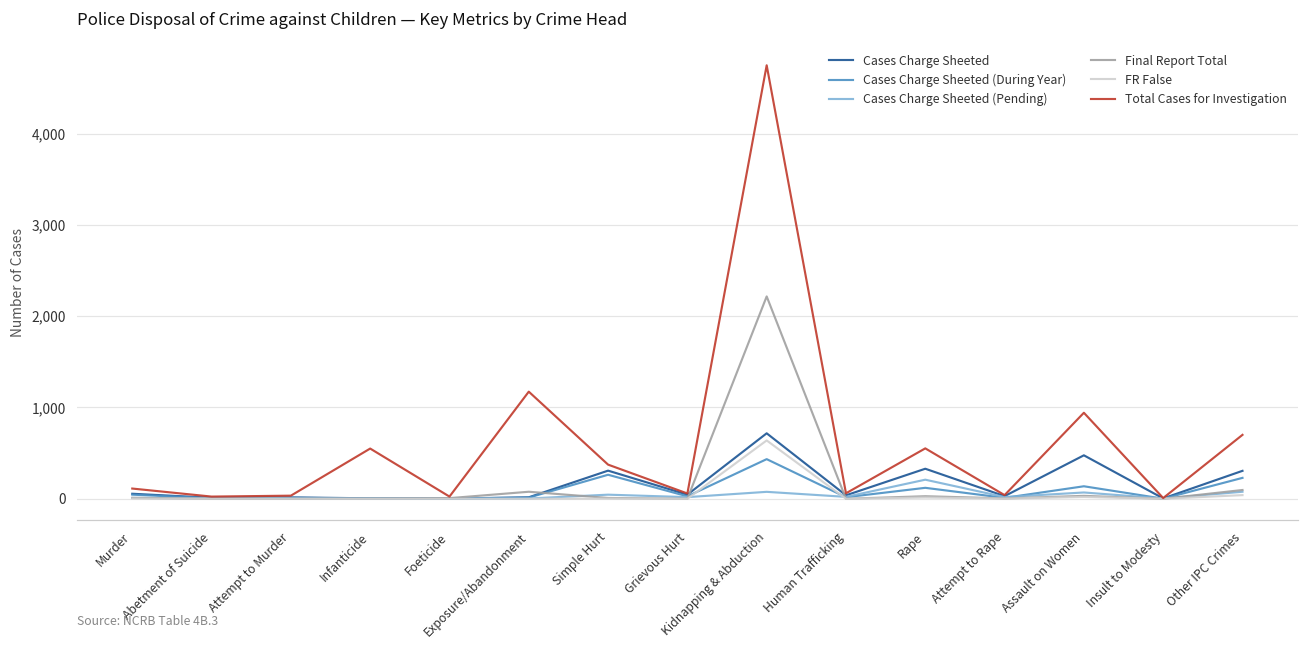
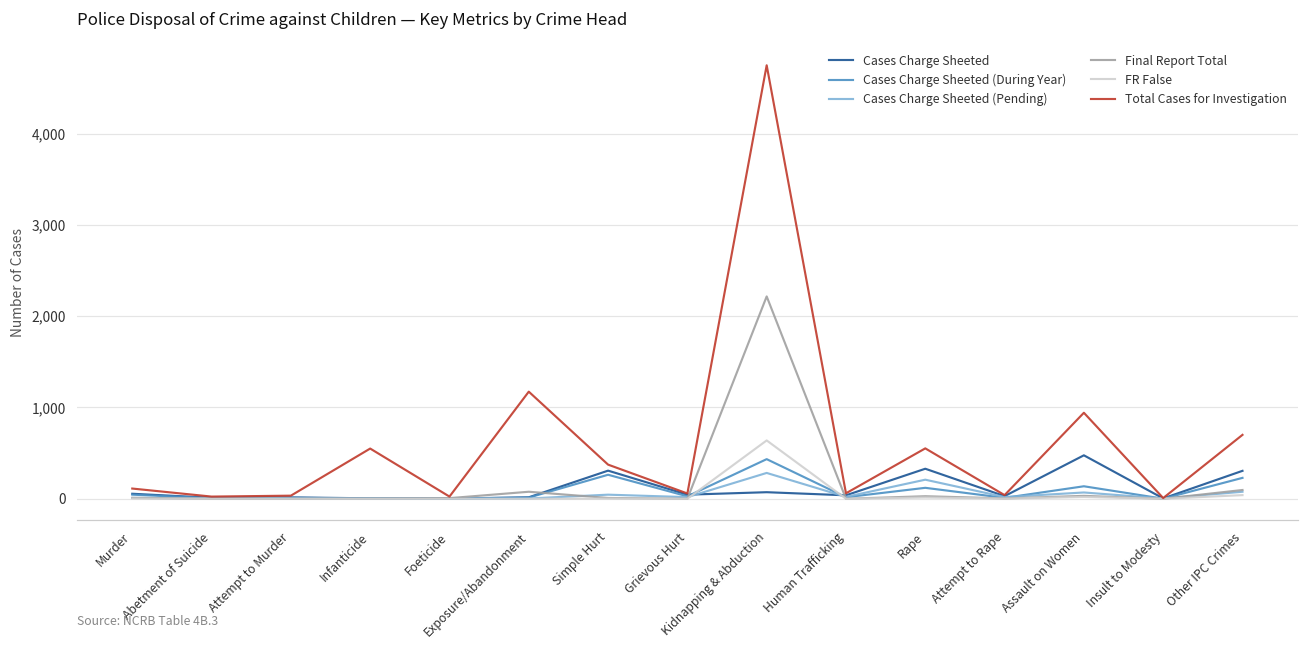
Cases Charge Sheeted, Kidnapping & Abduction: 700 -> 100
Cases Charge Sheeted (Pending), Kidnapping & Abduction: 100 -> 300
